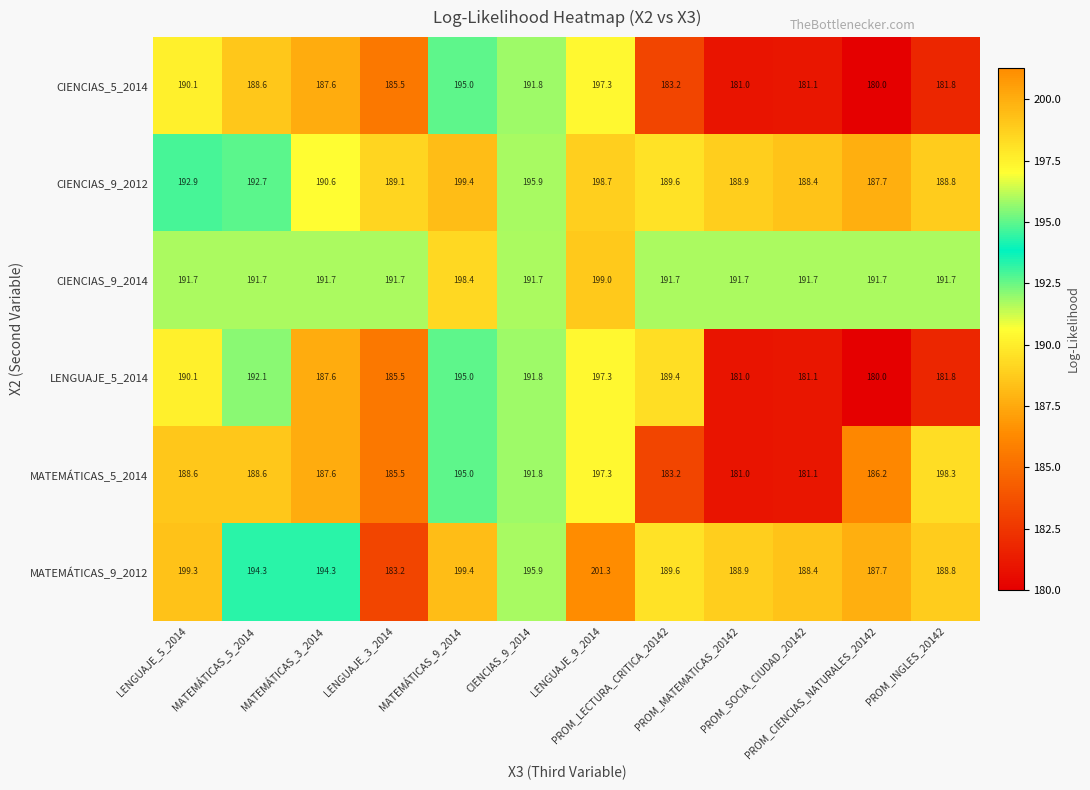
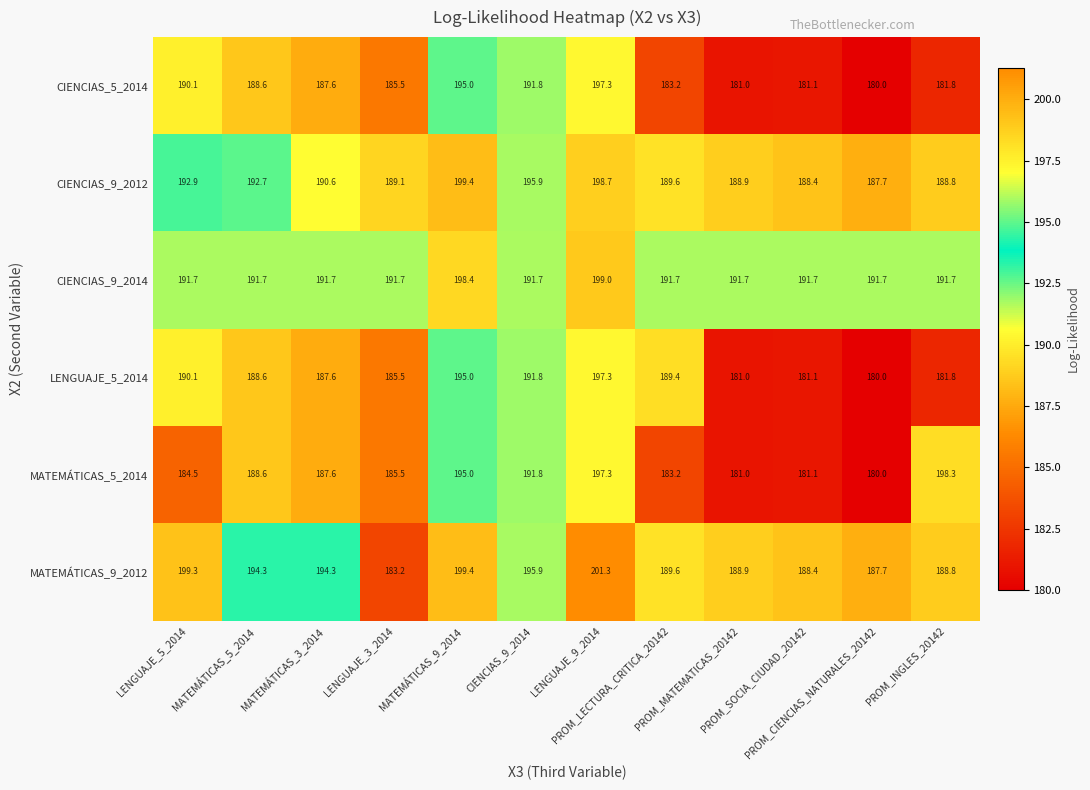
LENGUAJE_5_2014, MATEMÁTICAS_5_2014: 192.1 -> 188.6
MATEMÁTICAS_5_2014, LENGUAJE_5_2014: 188.6 -> 184.5
MATEMÁTICAS_5_2014, PROM_CIENCIAS_NATURALES_20142: 186.2 -> 180.0
